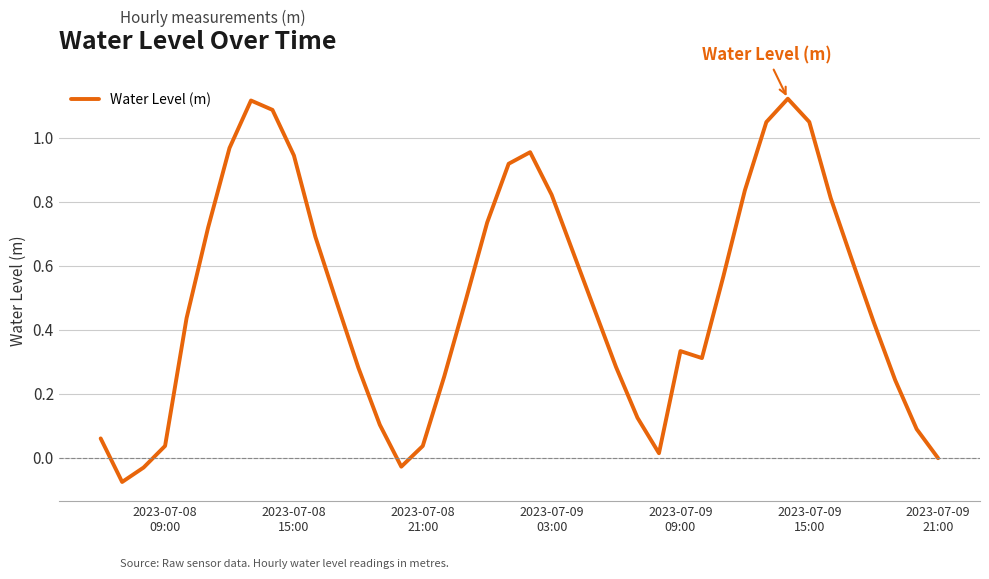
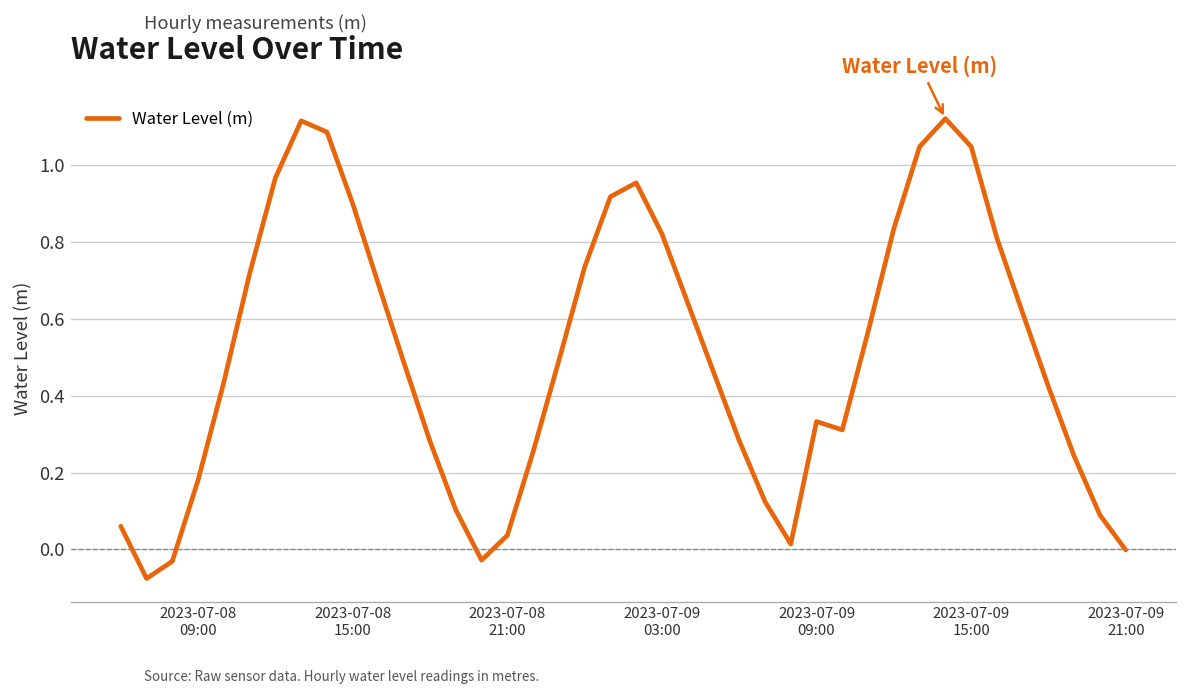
2023-07-08 09:00: 0.04 -> 0.18
2023-07-08 15:00: 0.94 -> 0.90
